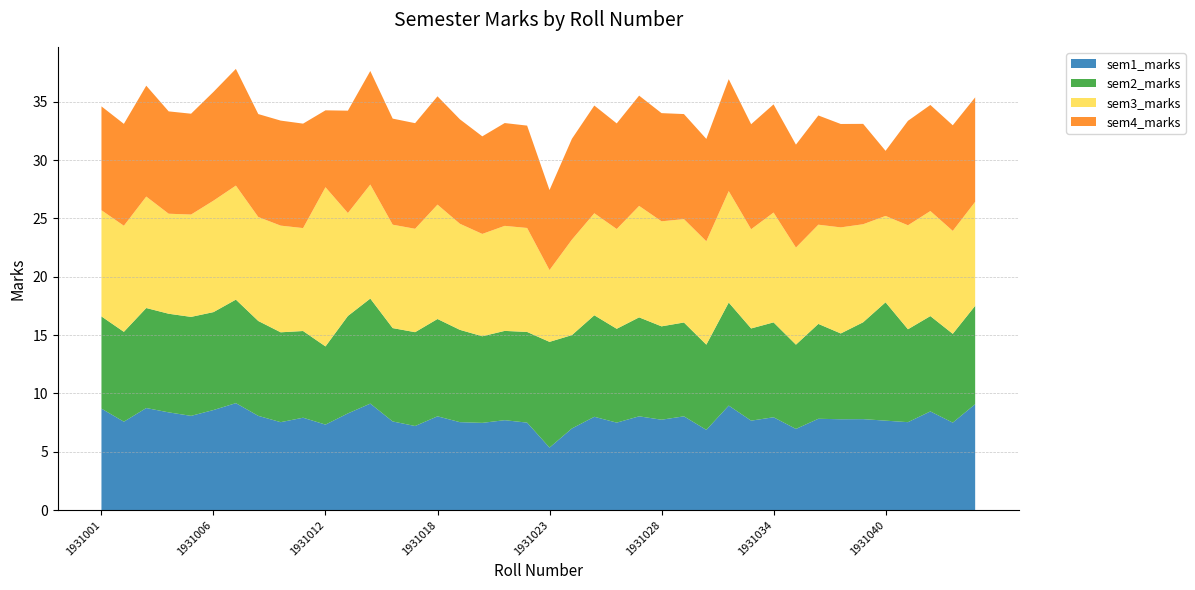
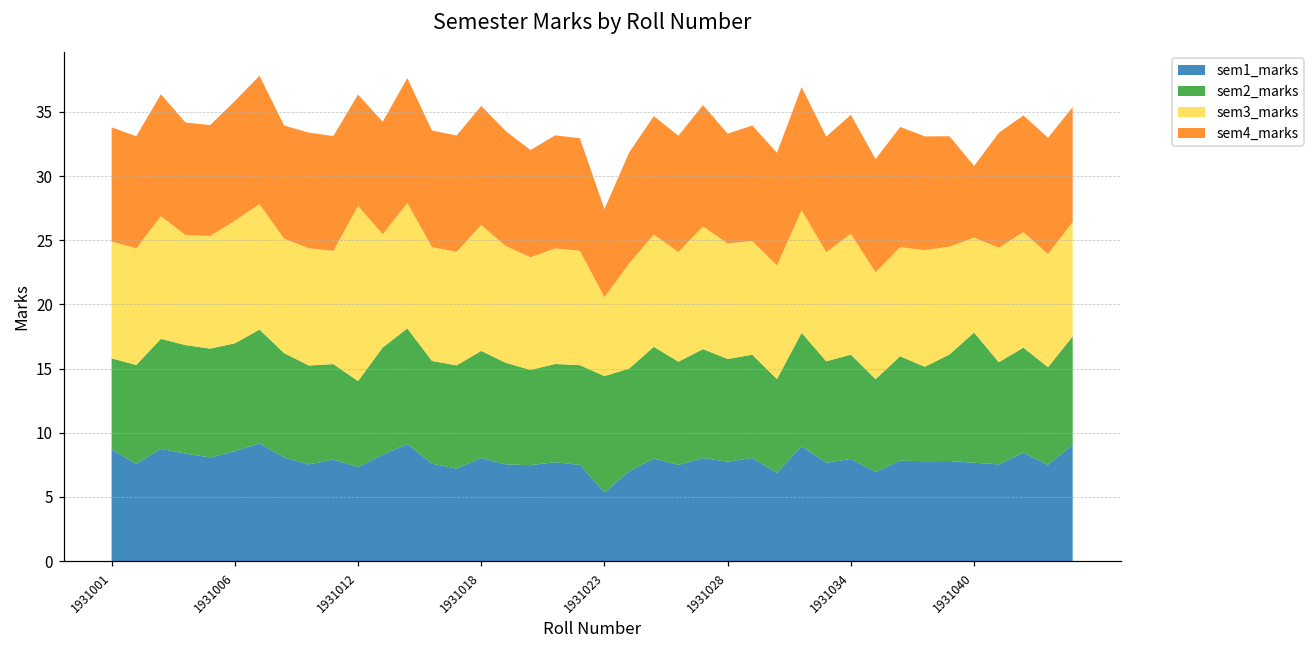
sem2_marks, 1931001: 7.9 -> 7.1
sem4_marks, 1931012: 6.6 -> 8.7
sem4_marks, 1931028: 9.3 -> 8.5
